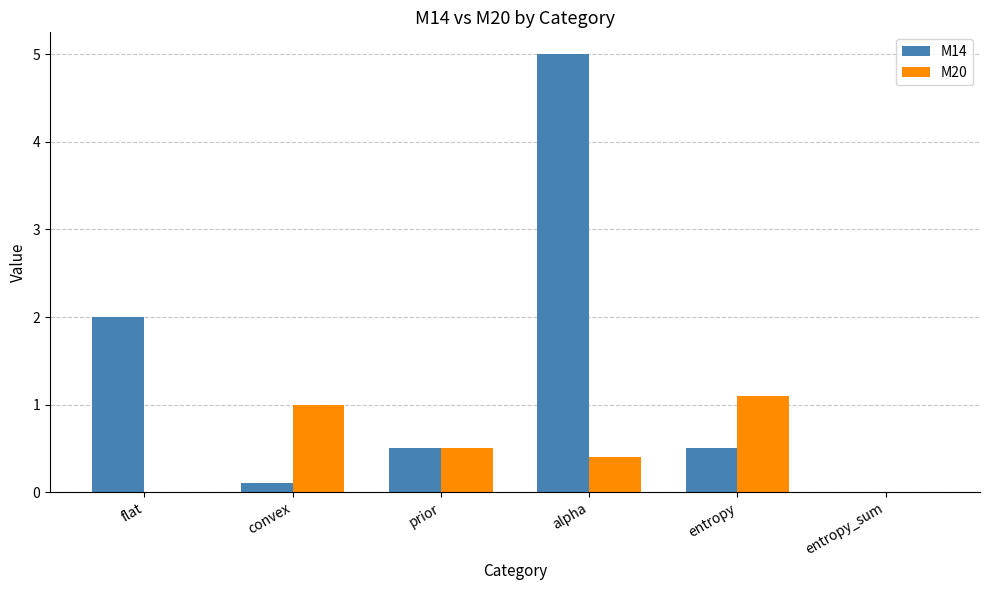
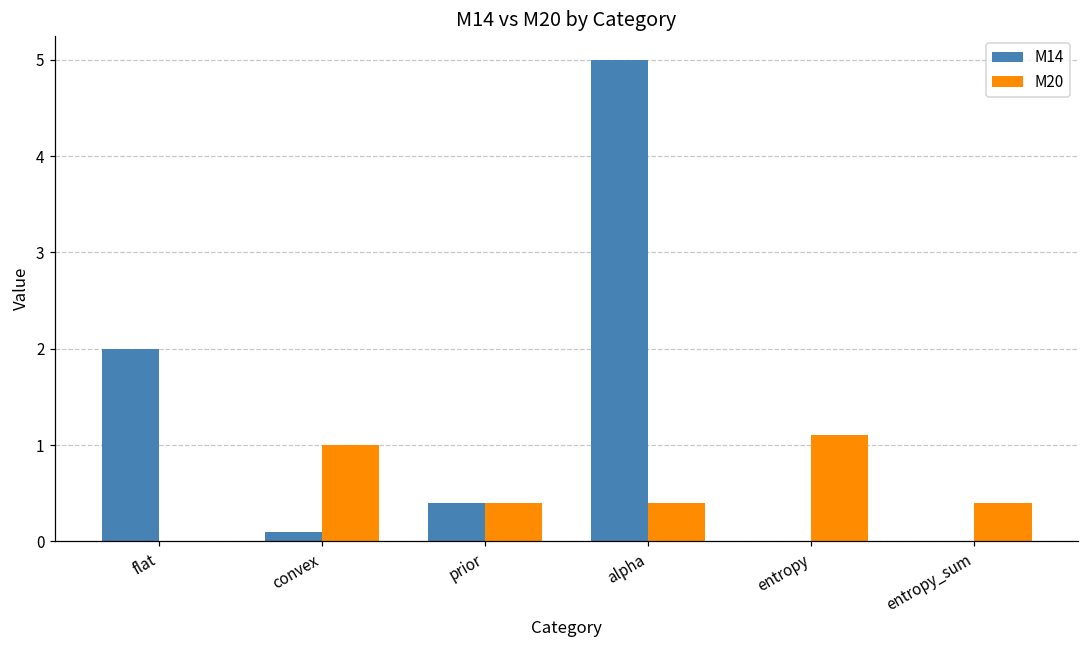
M14, prior: 0.5 -> 0.4
M20, prior: 0.5 -> 0.4
M14, entropy: 0.5 -> 0.0
M20, entropy_sum: 0.0 -> 0.4
